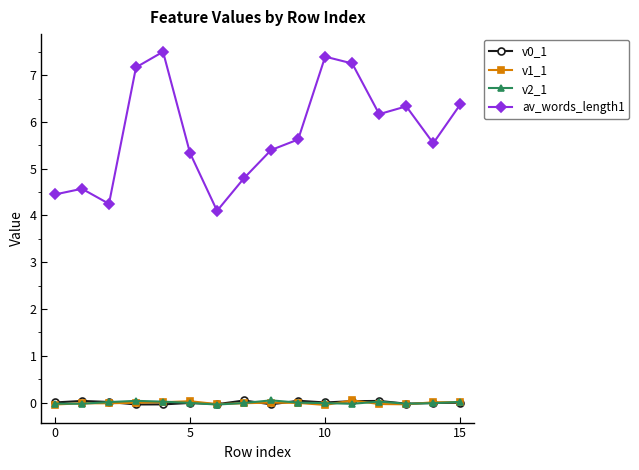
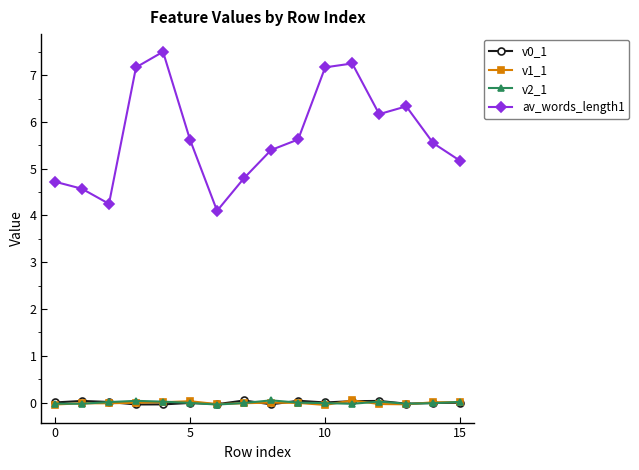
av_words_length1, 0: 4.4 -> 4.7
av_words_length1, 5: 5.3 -> 5.6
av_words_length1, 10: 7.4 -> 7.2
av_words_length1, 15: 6.4 -> 5.2
